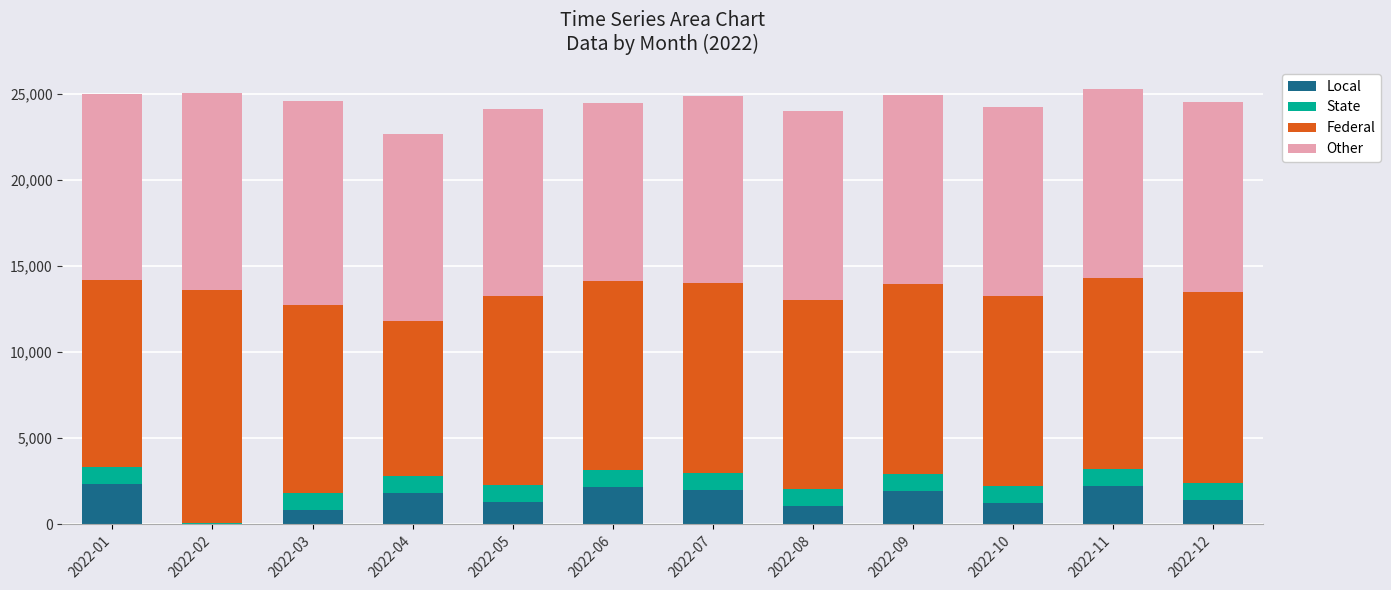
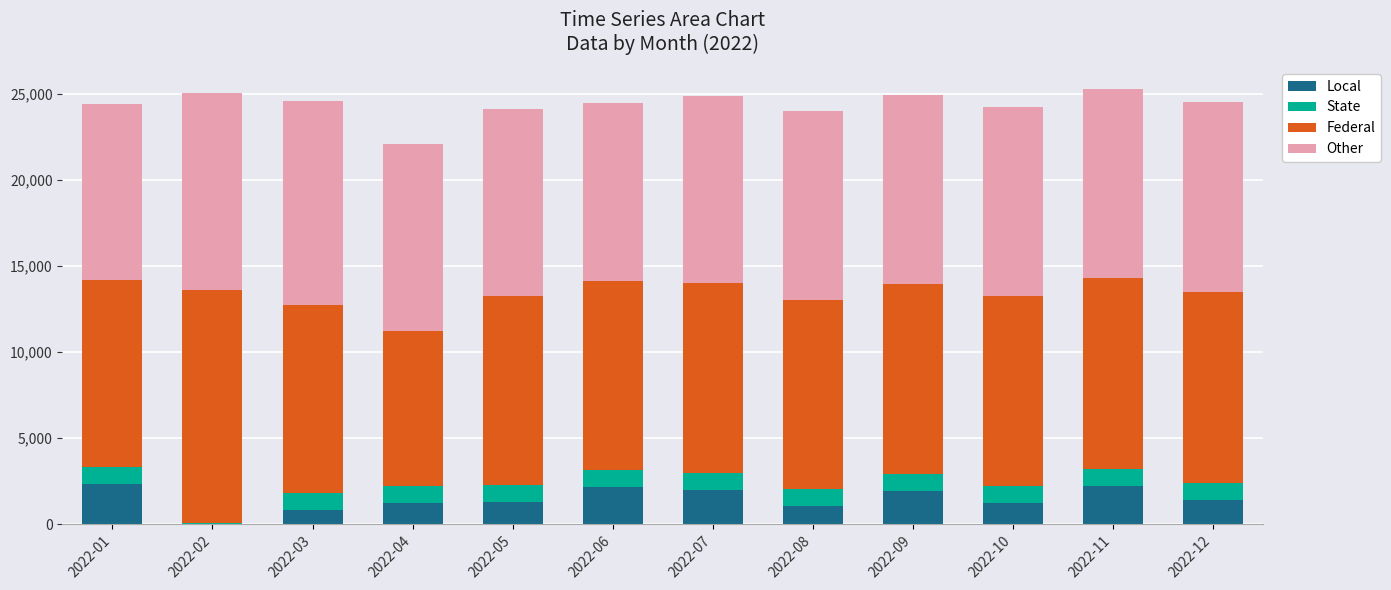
Other, 2022-01: 10,800 -> 10,200
Local, 2022-04: 1,800 -> 1,200
